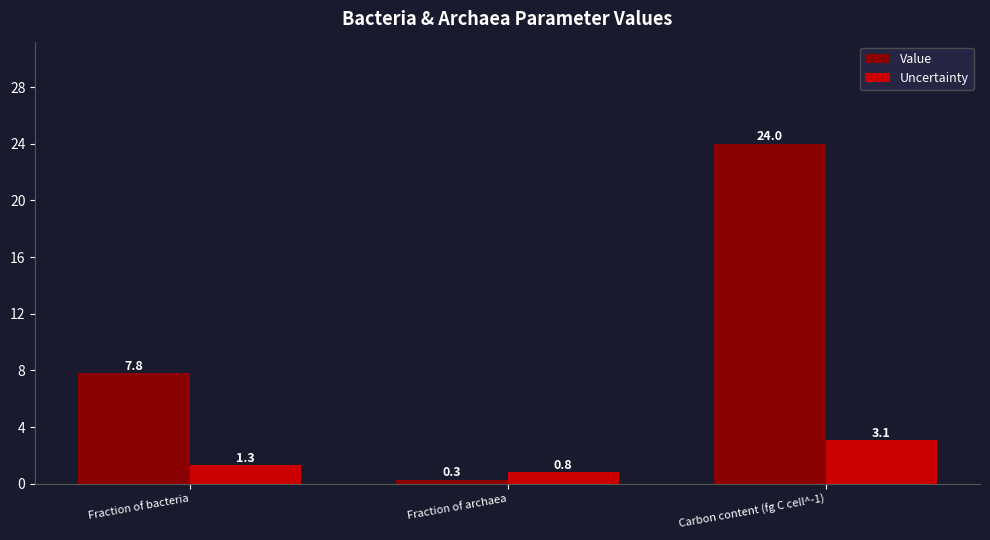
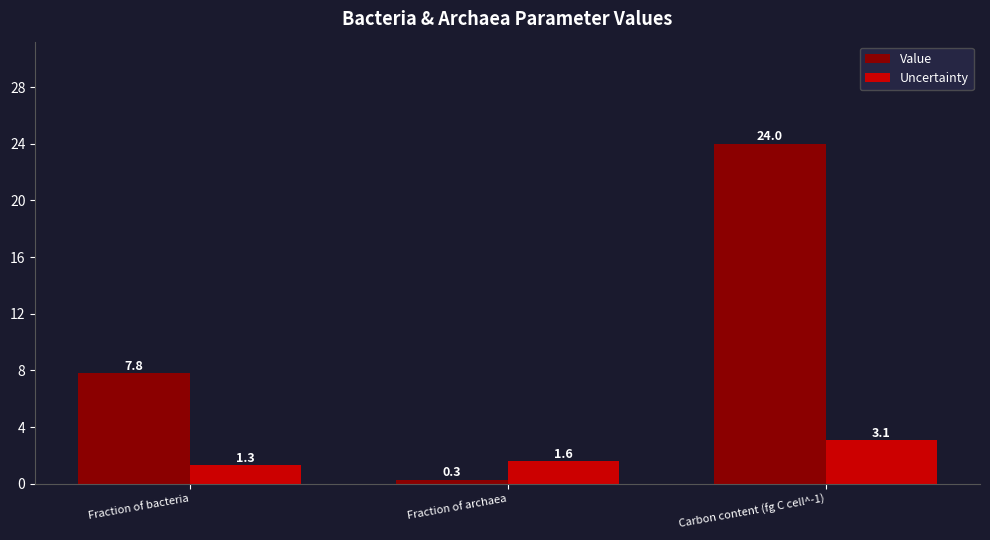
Uncertainty, Fraction of archaea: 0.8 -> 1.6
